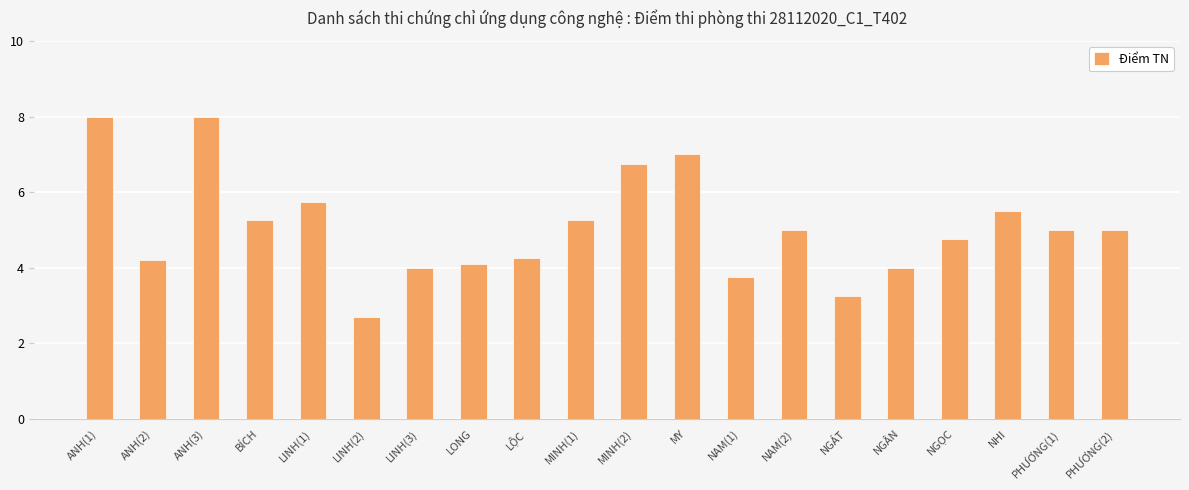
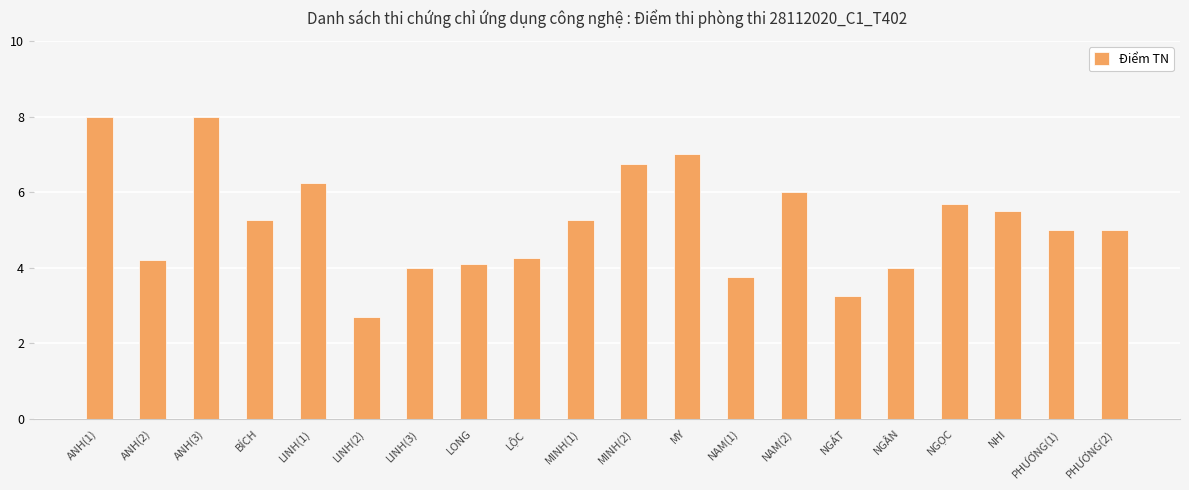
LINH(1): 5.8 -> 6.2
NAM(2): 5 -> 6
NGỌC: 4.8 -> 5.7
